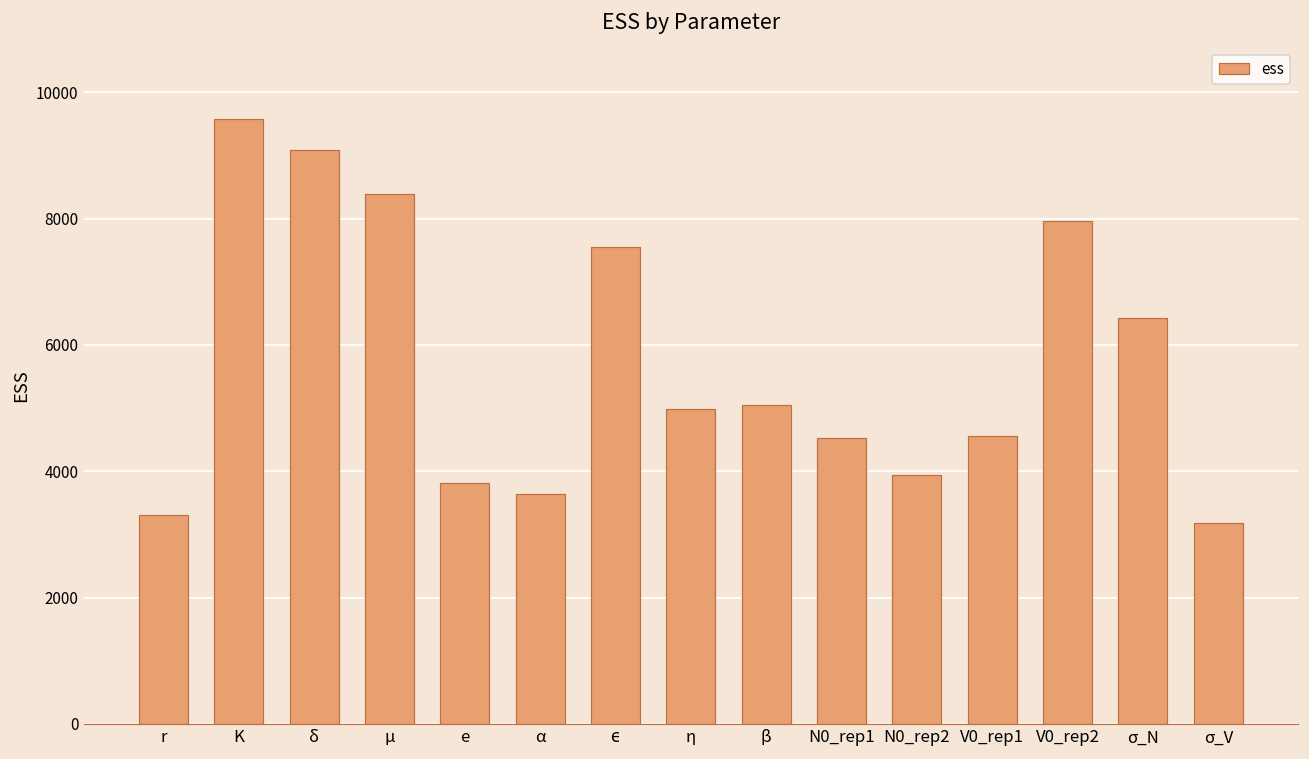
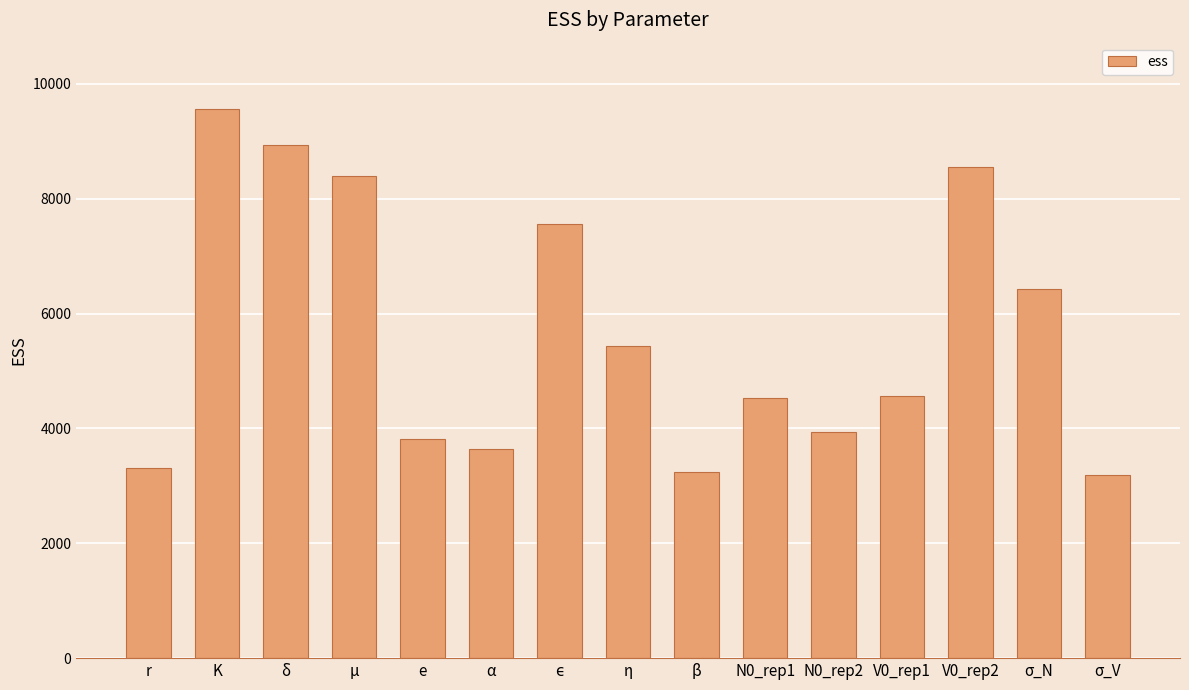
δ: 9100 -> 8900
η: 5000 -> 5400
β: 5100 -> 3200
V0_rep2: 8000 -> 8600
